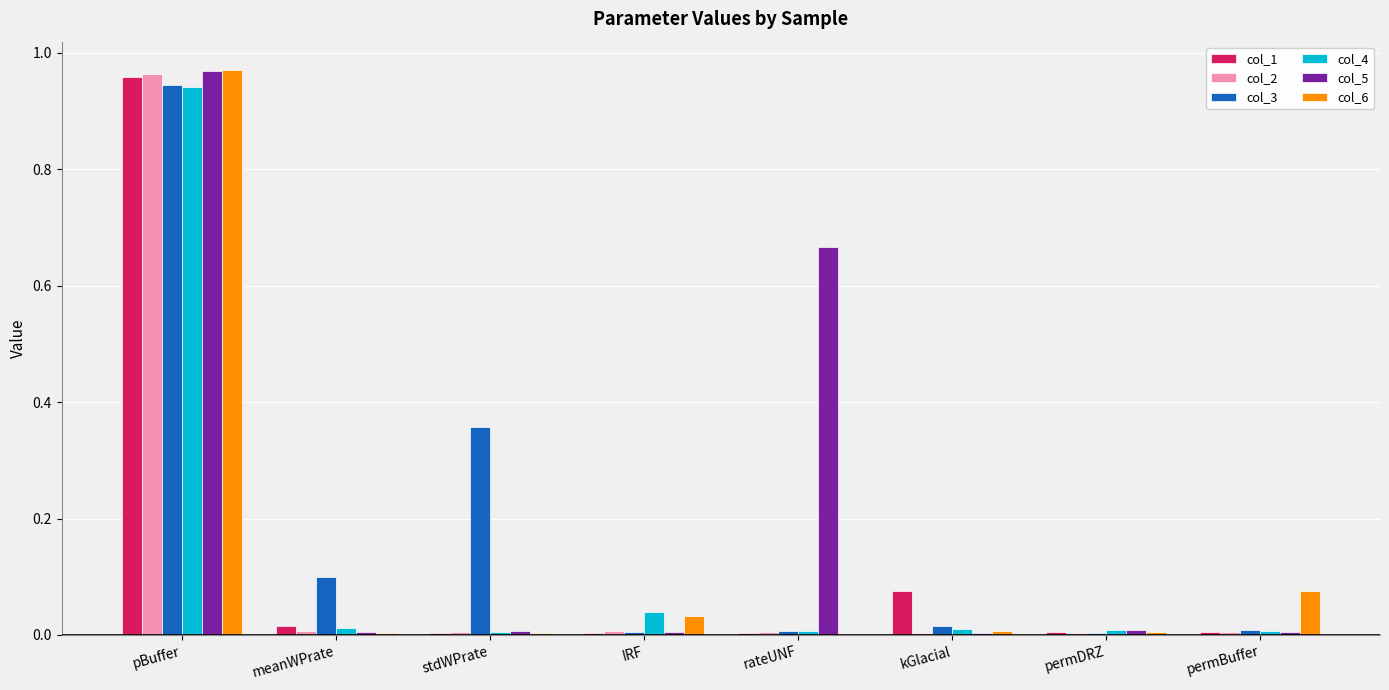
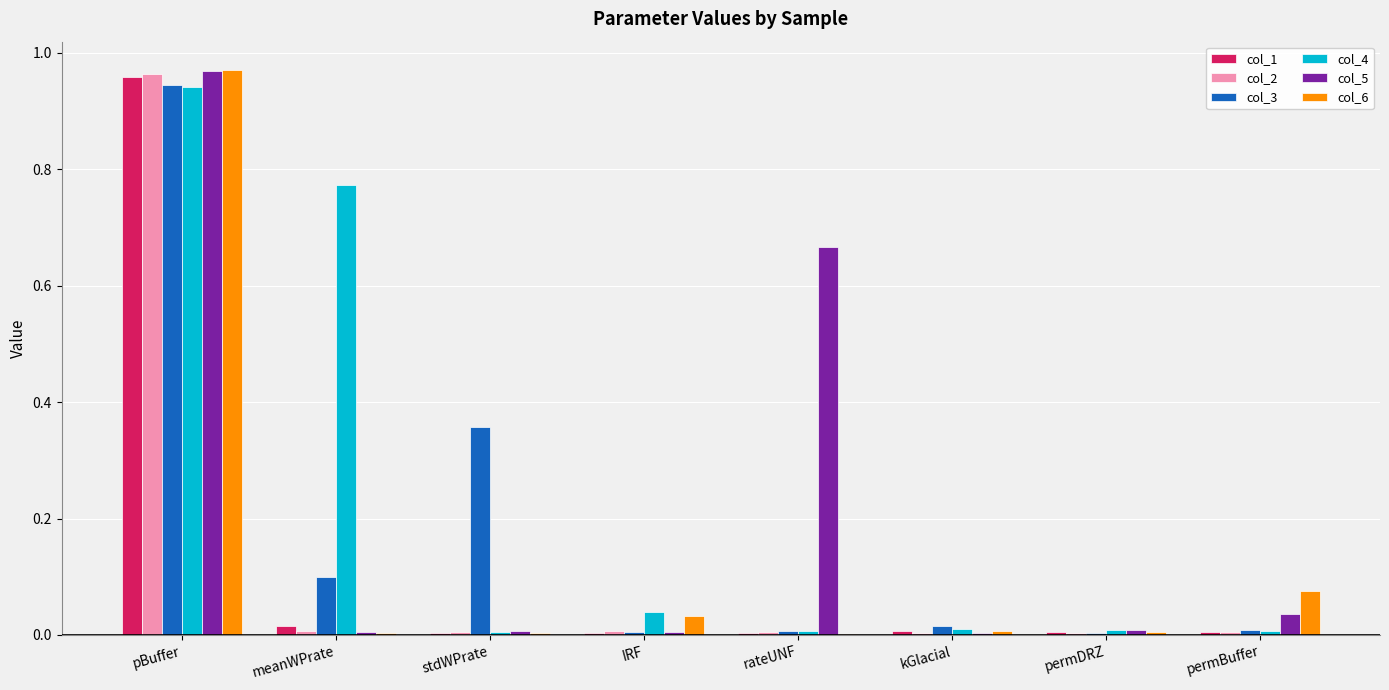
col_4, meanWPrate: 0.01 -> 0.77
col_1, kGlacial: 0.08 -> 0.01
col_5, permBuffer: 0.00 -> 0.04
